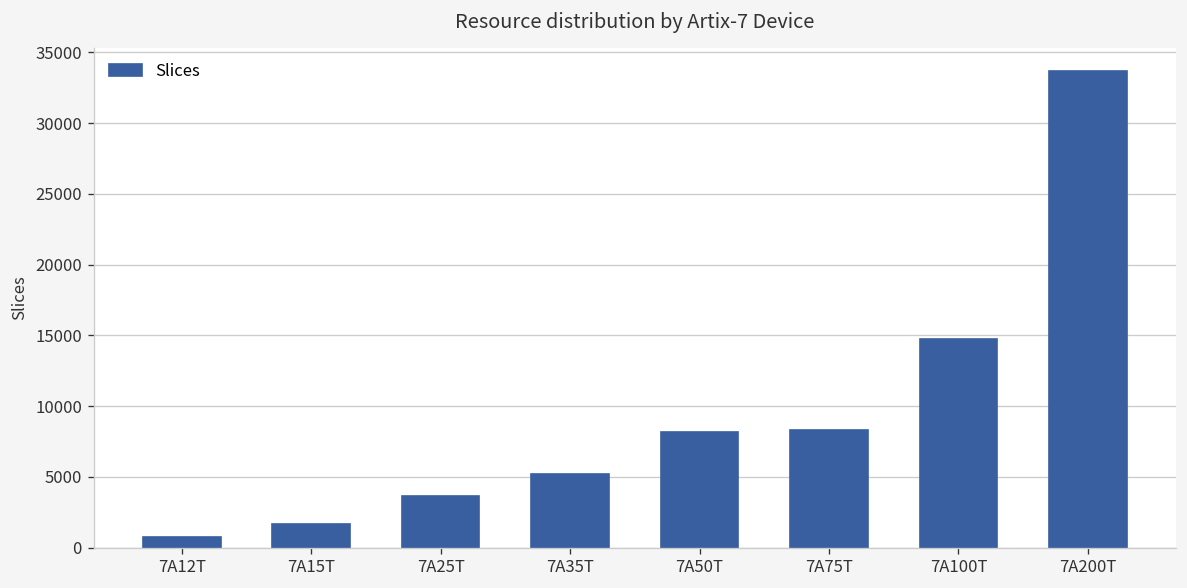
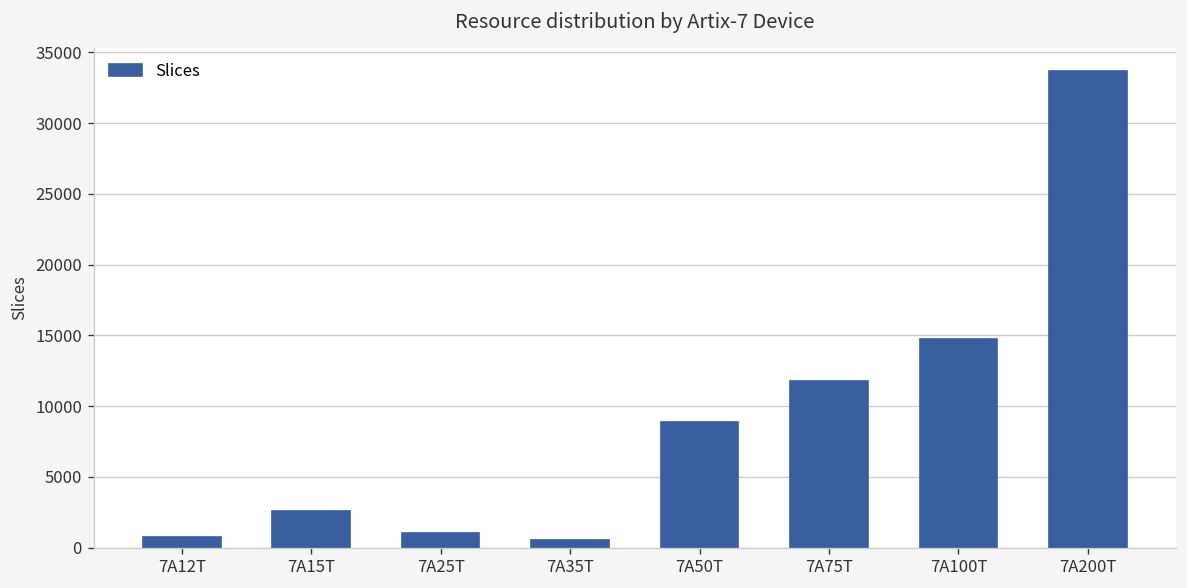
7A15T: 1700 -> 2600
7A25T: 3700 -> 1100
7A35T: 5200 -> 600
7A50T: 8200 -> 8900
7A75T: 8300 -> 11800
